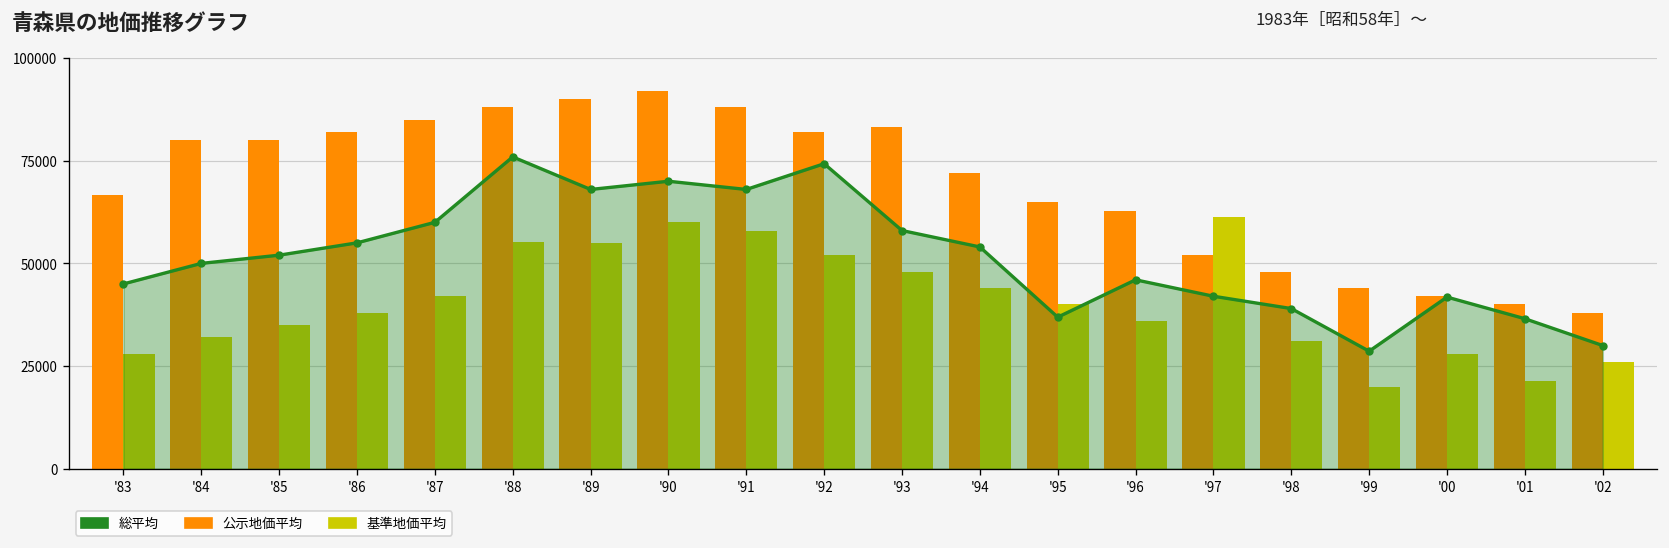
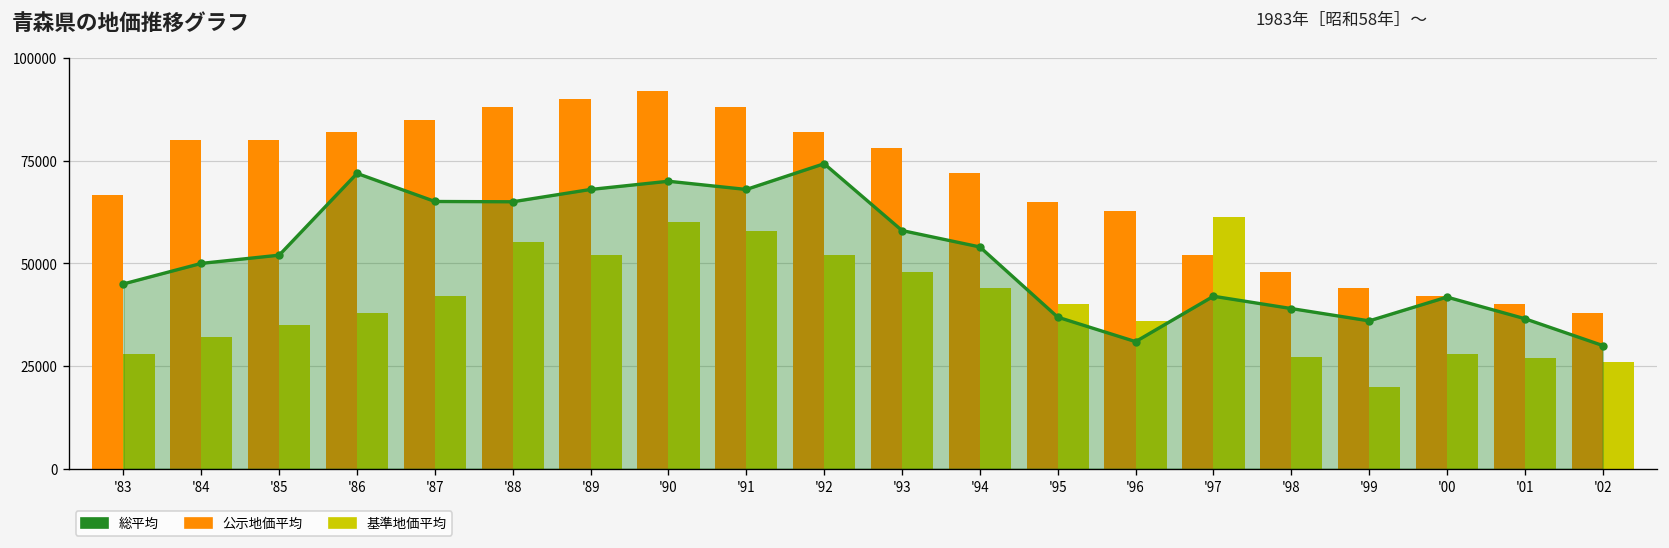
総平均, '86: 55000 -> 72000
総平均, '87: 60000 -> 65000
総平均, '88: 76000 -> 65000
基準地価平均, '89: 55000 -> 52000
公示地価平均, '93: 83000 -> 78000
総平均, '96: 46000 -> 31000
基準地価平均, '98: 31000 -> 27000
総平均, '99: 29000 -> 36000
基準地価平均, '01: 21000 -> 27000
